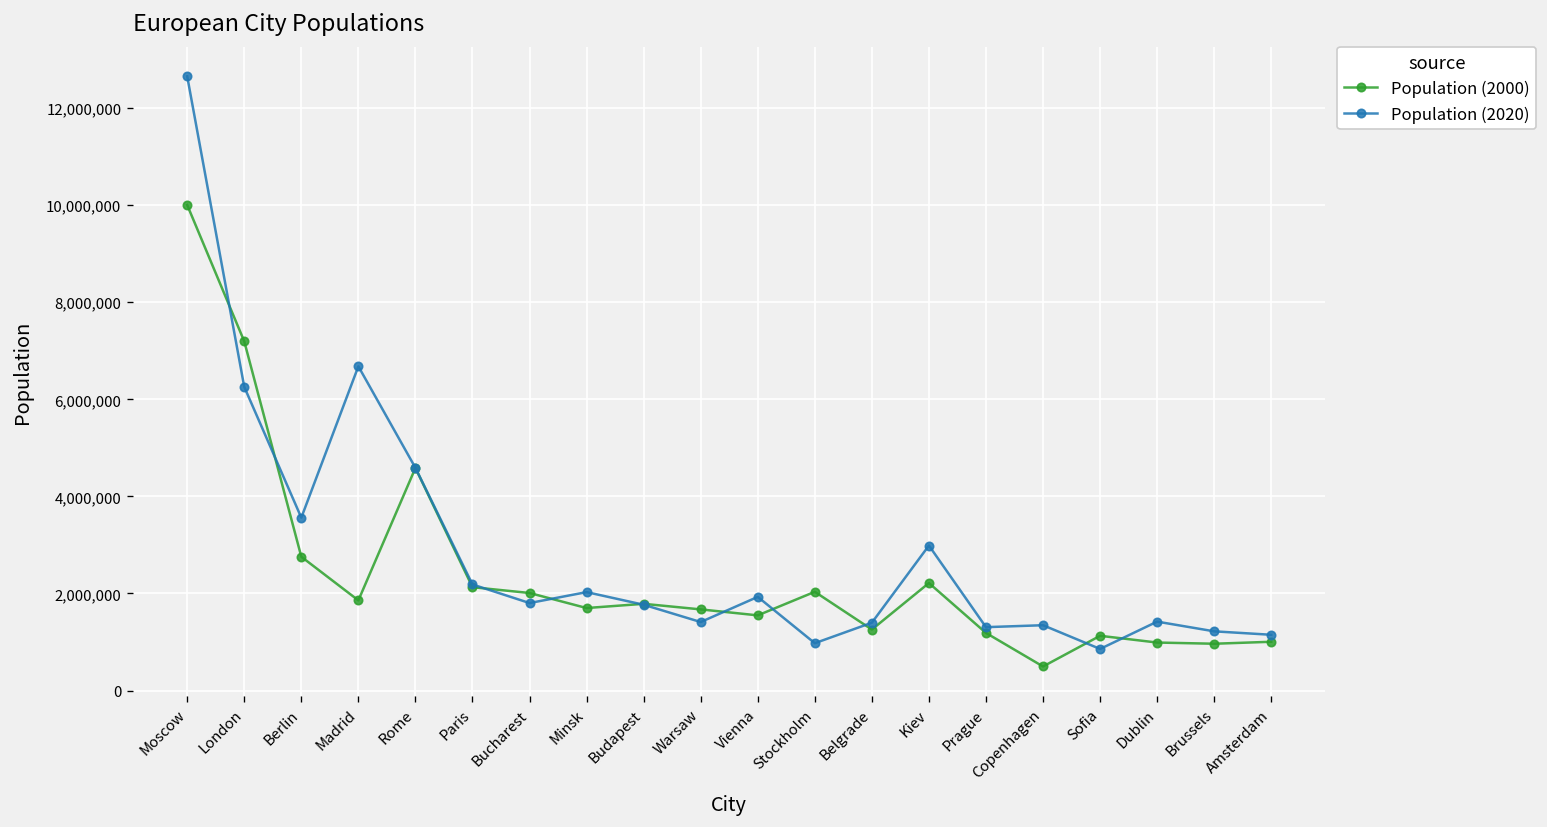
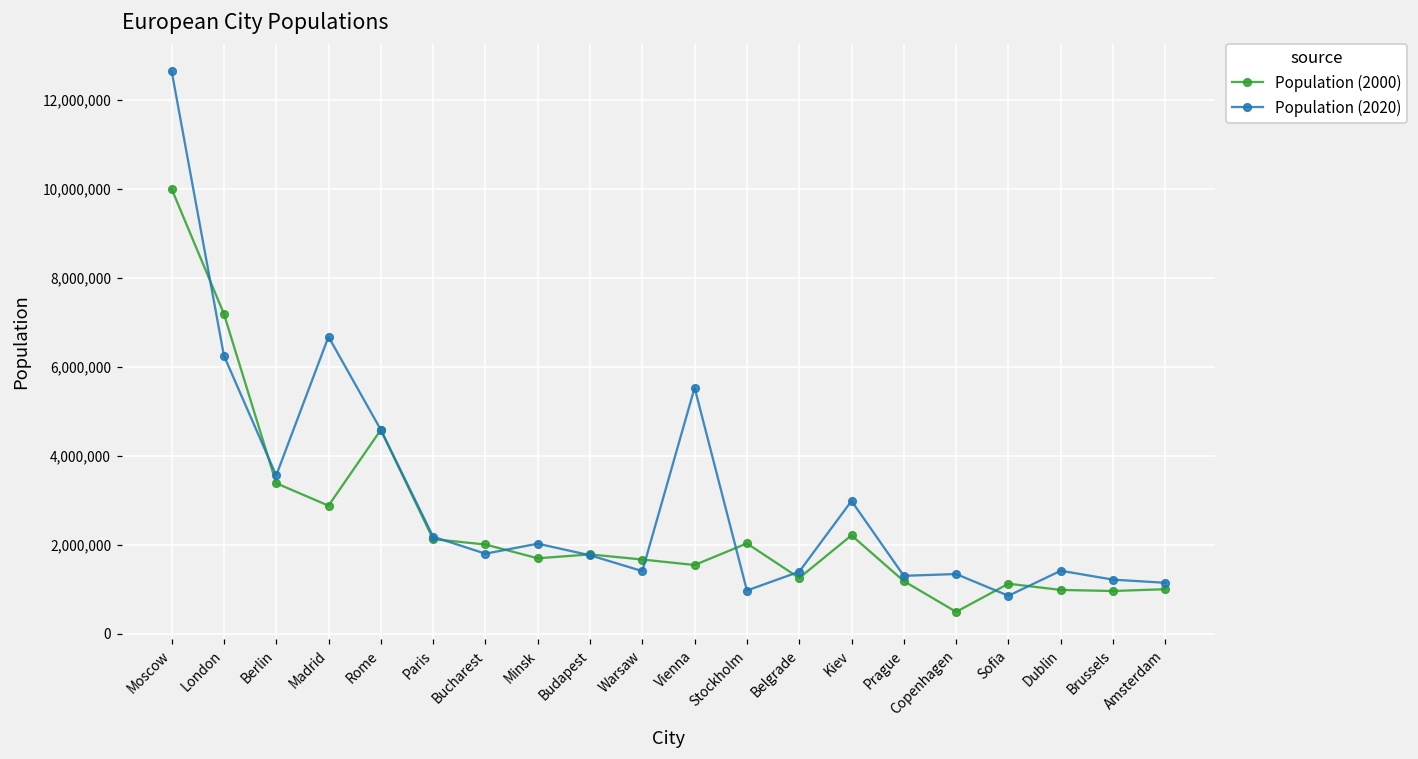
Population (2000), Berlin: 2,800,000 -> 3,400,000
Population (2000), Madrid: 1,900,000 -> 2,900,000
Population (2020), Vienna: 1,900,000 -> 5,500,000
